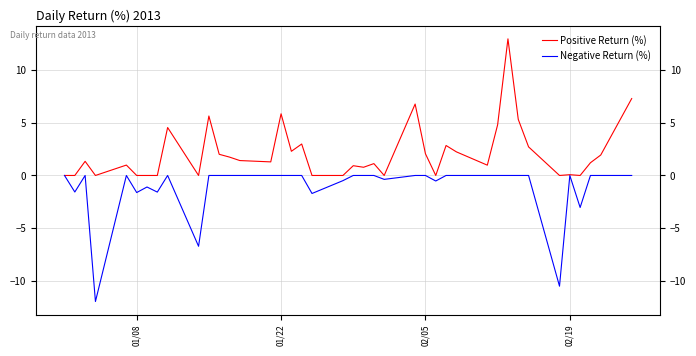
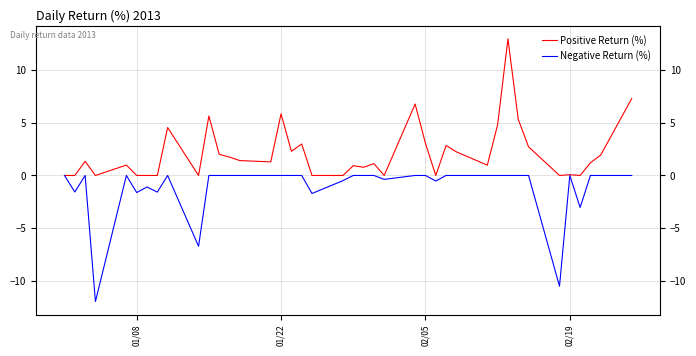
Positive Return (%), 02/05: 2.1 -> 3.0
